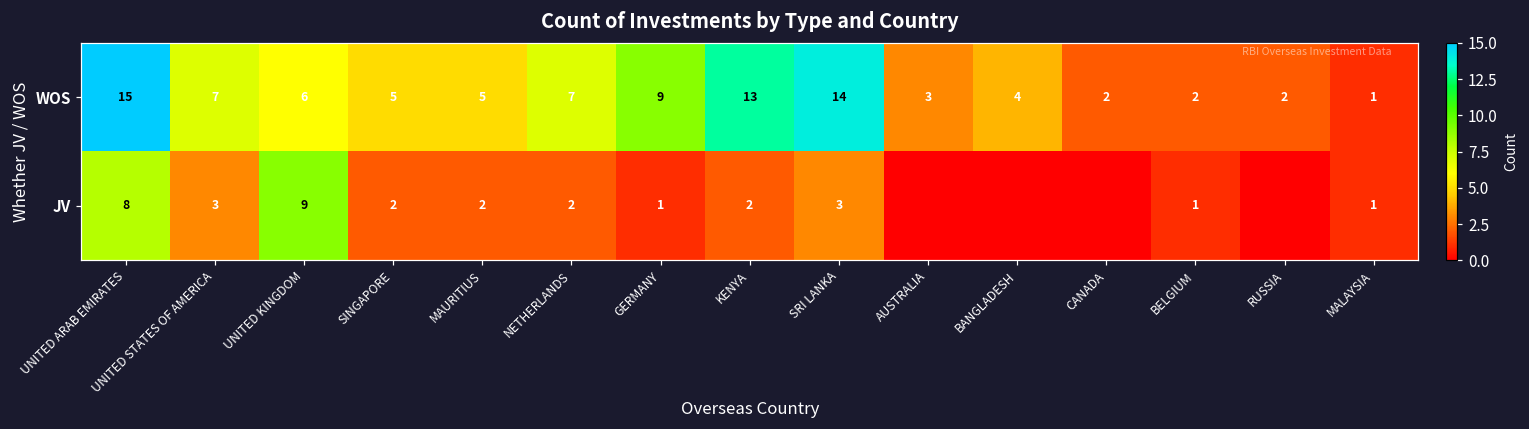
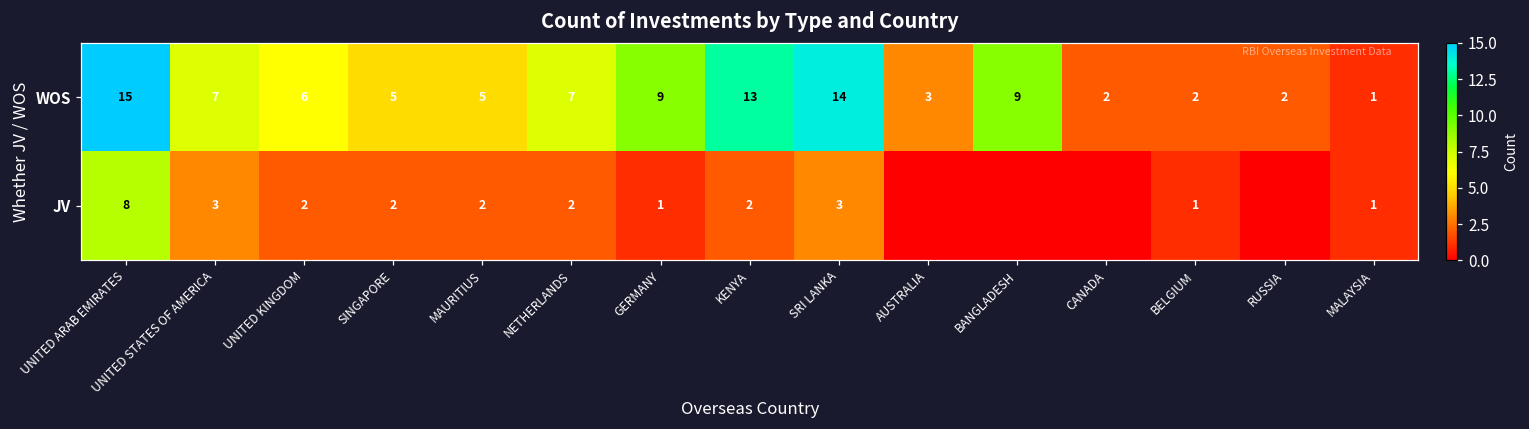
WOS, BANGLADESH: 4 -> 9
JV, UNITED KINGDOM: 9 -> 2
